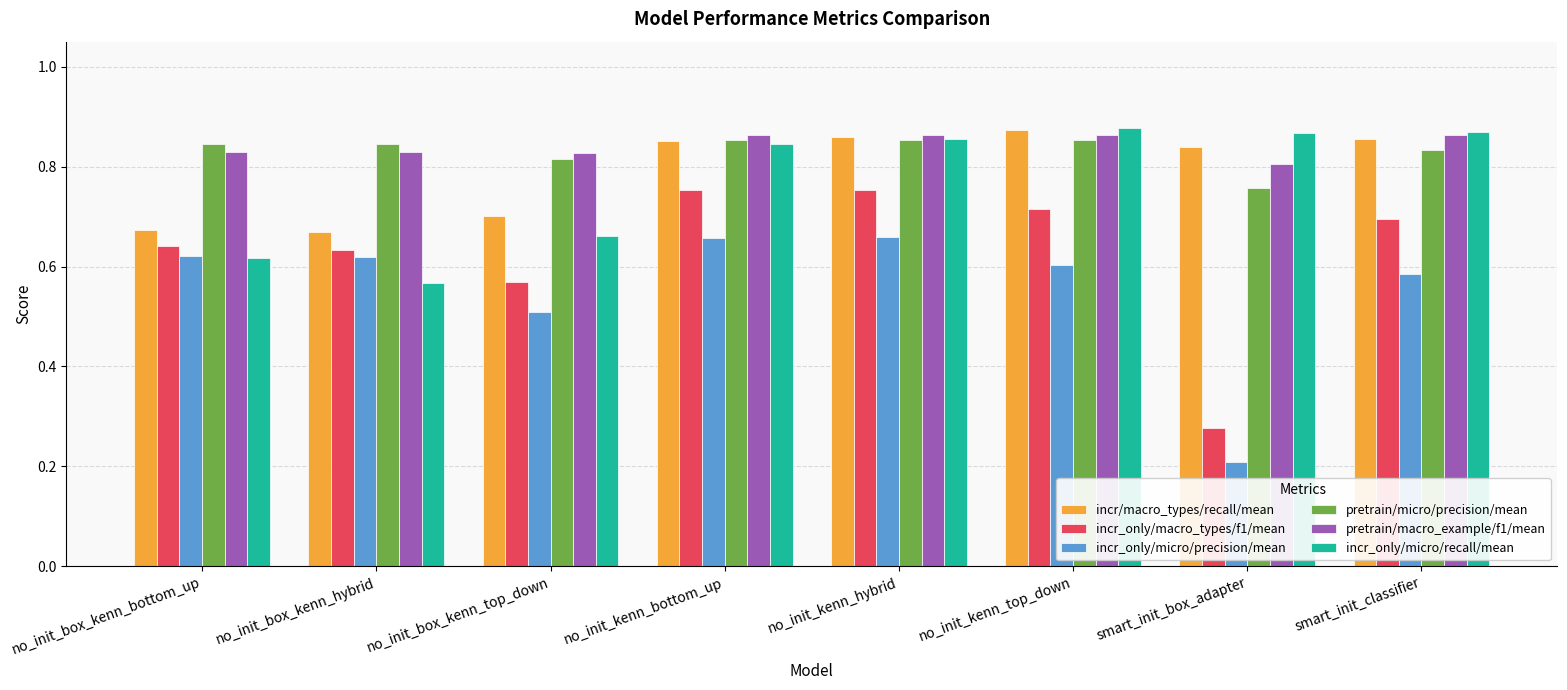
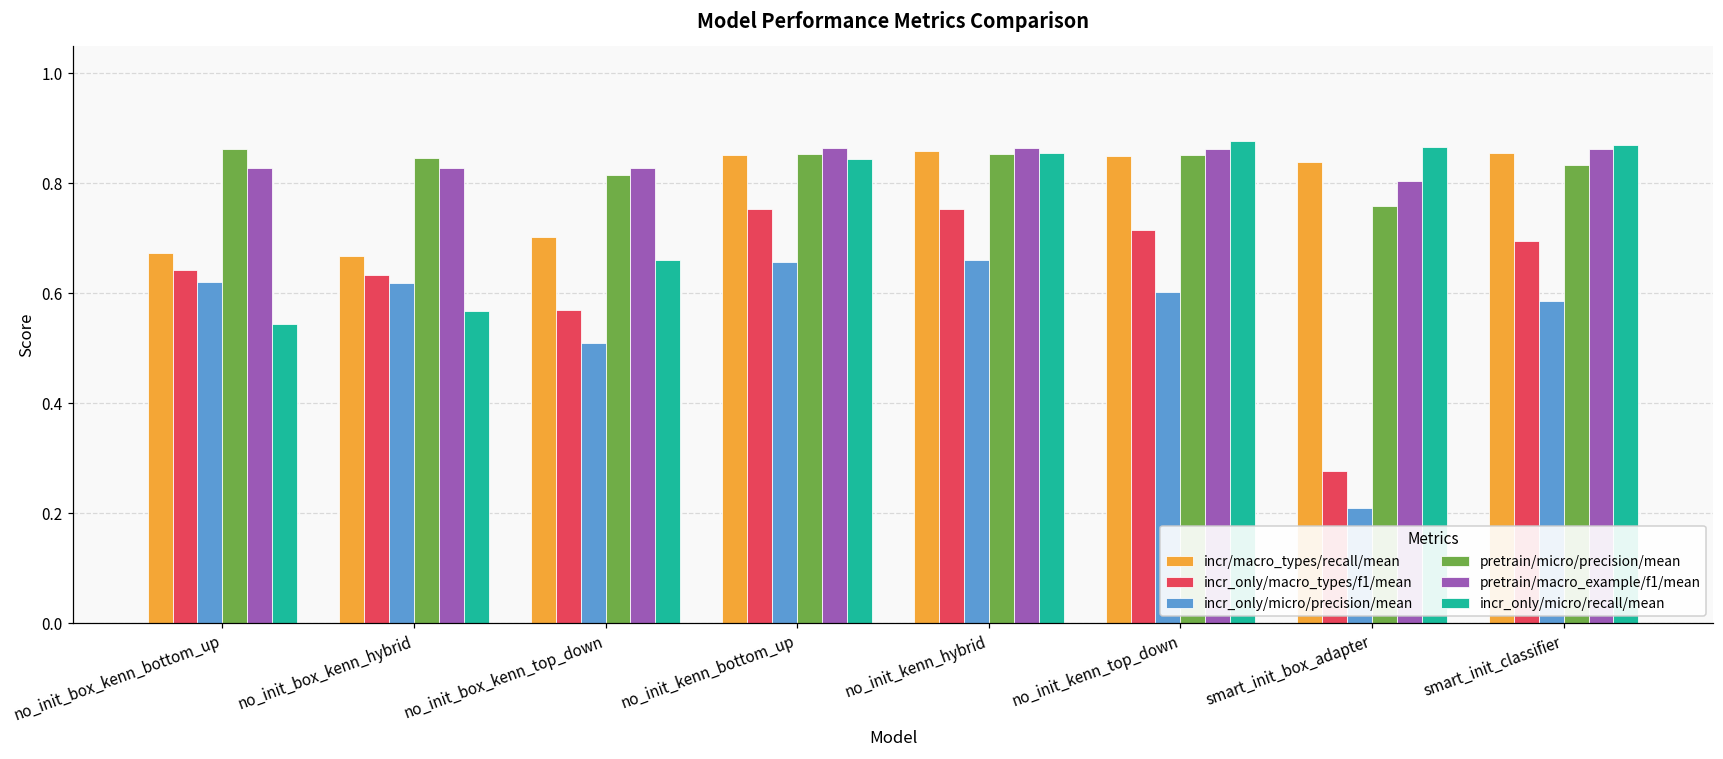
pretrain/micro/precision/mean, no_init_box_kenn_bottom_up: 0.85 -> 0.86
incr_only/micro/recall/mean, no_init_box_kenn_bottom_up: 0.62 -> 0.54
incr/macro_types/recall/mean, no_init_kenn_top_down: 0.87 -> 0.85
